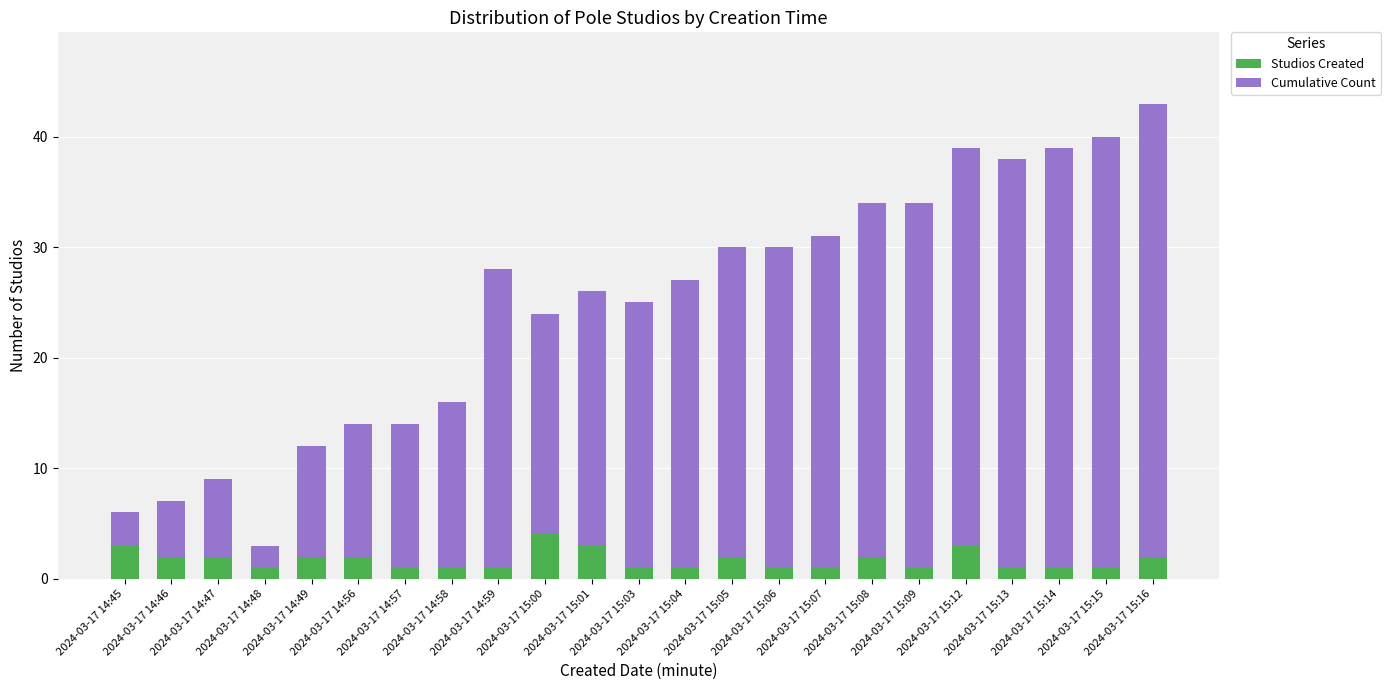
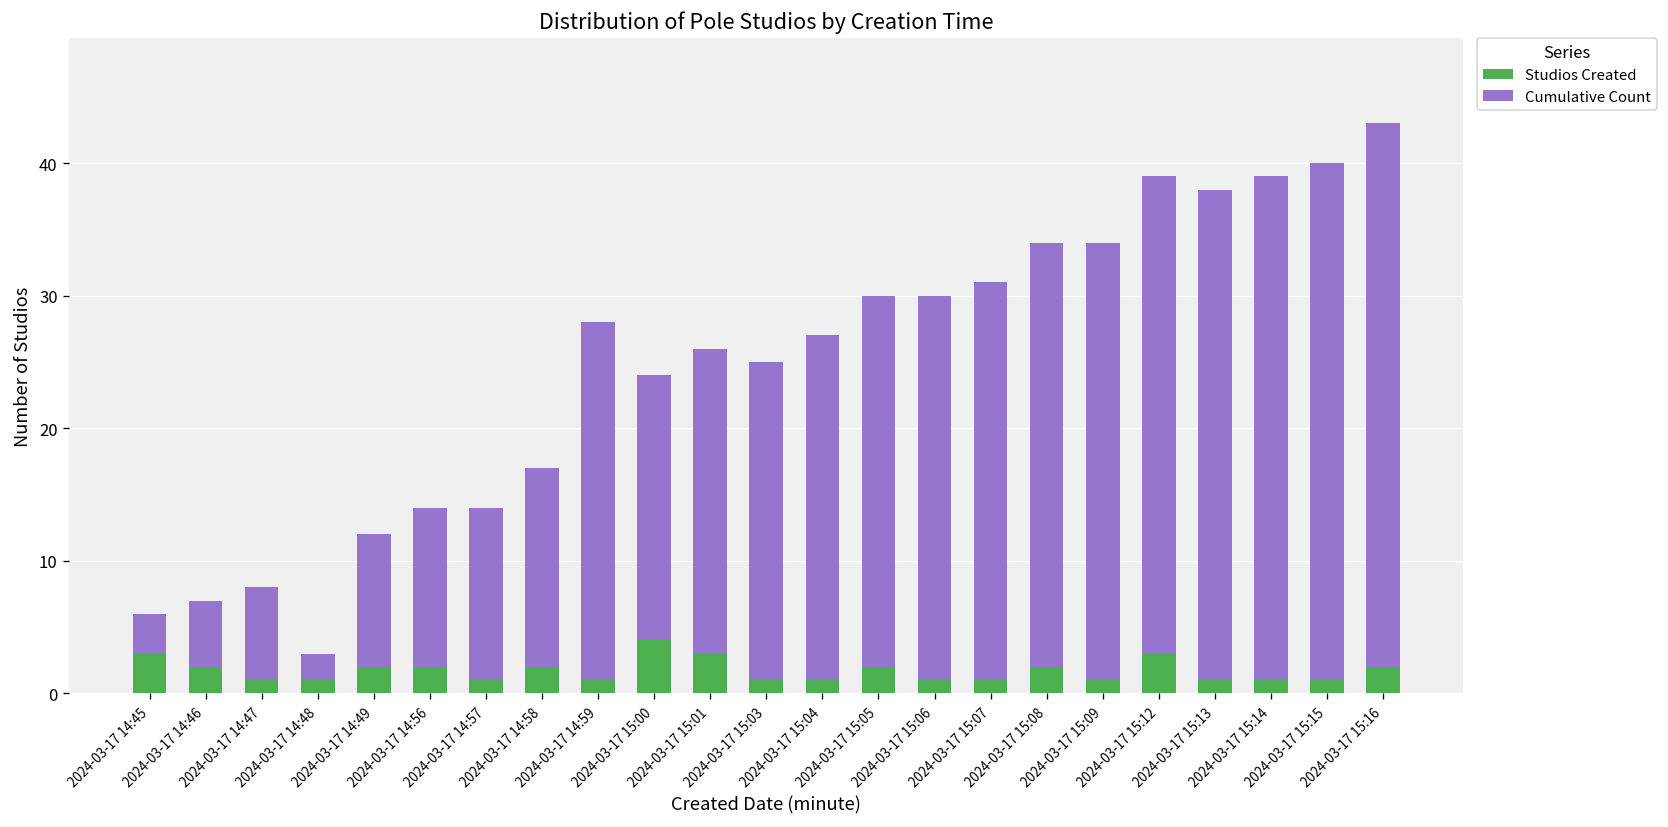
Studios Created, 2024-03-17 14:47: 2 -> 1
Studios Created, 2024-03-17 14:58: 1 -> 2
